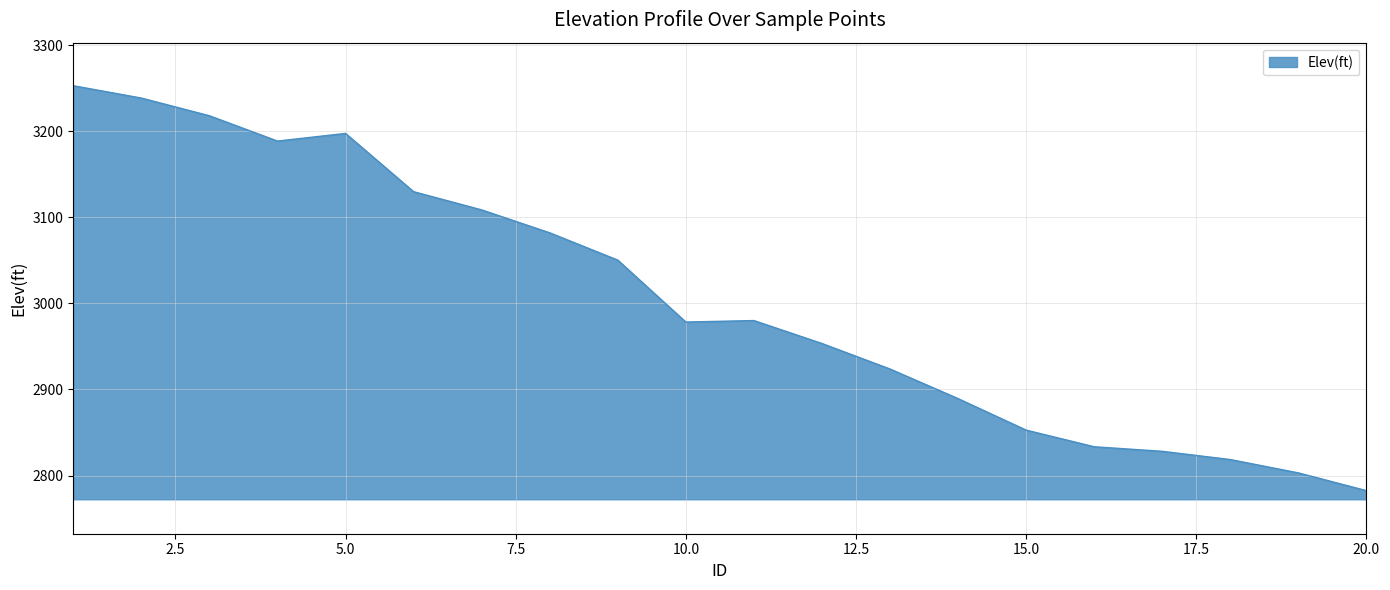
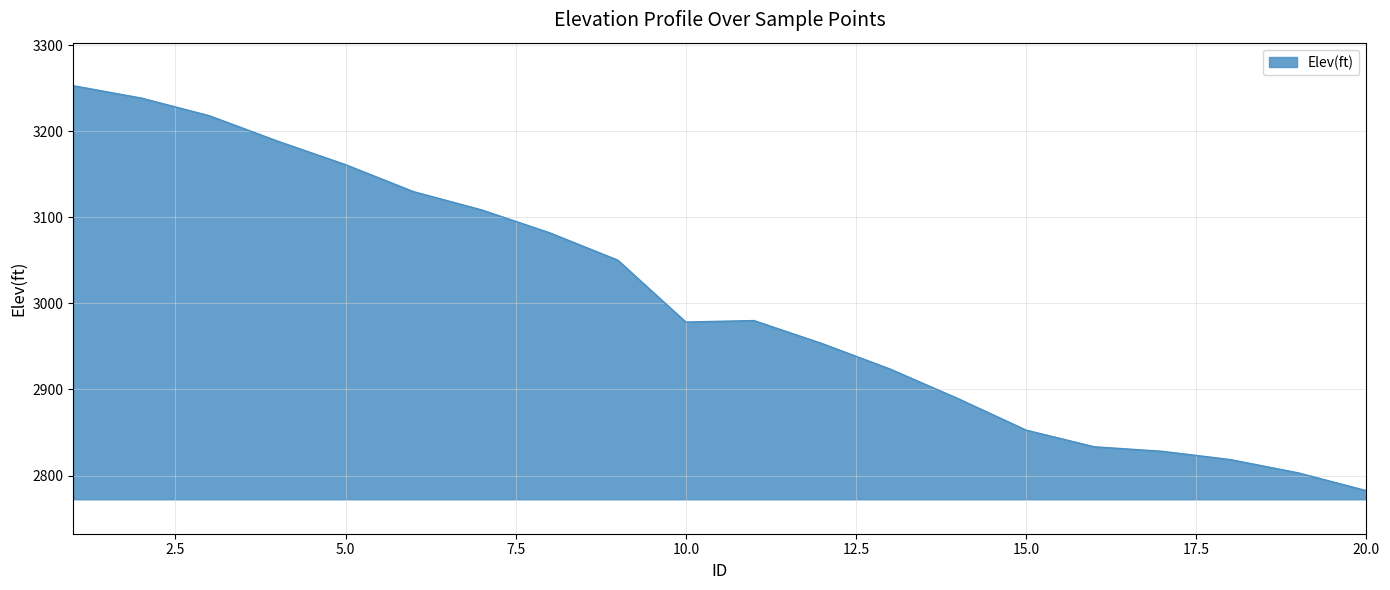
5.0: 3200 -> 3160
